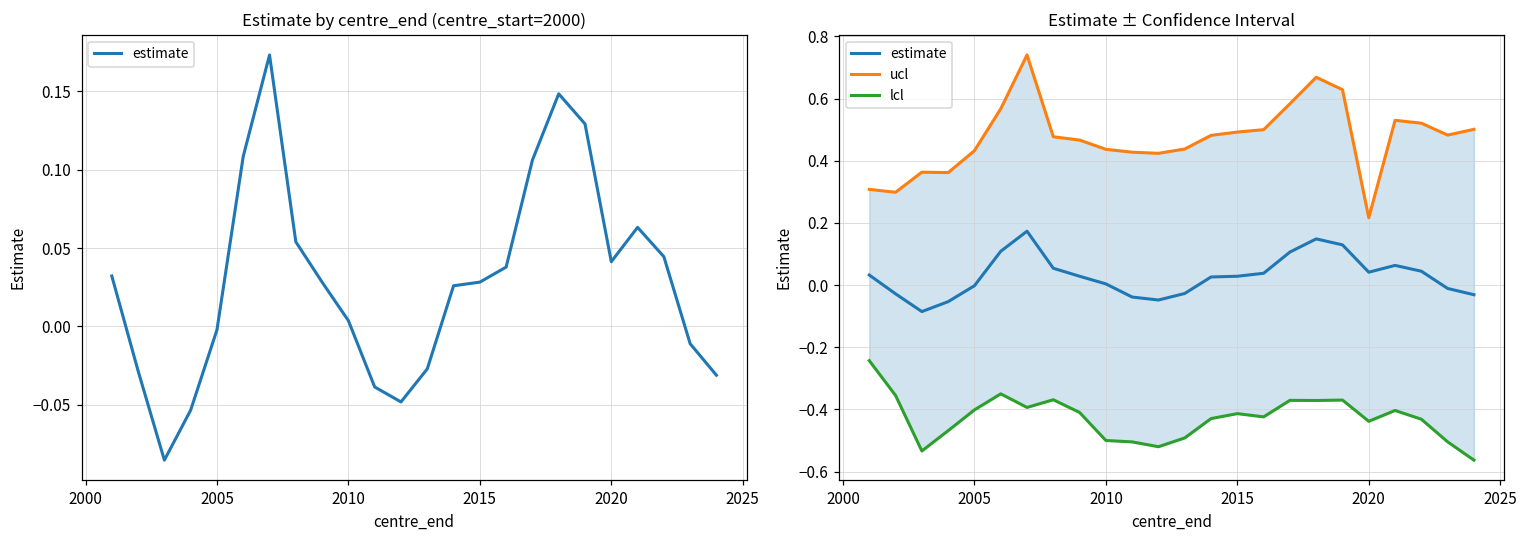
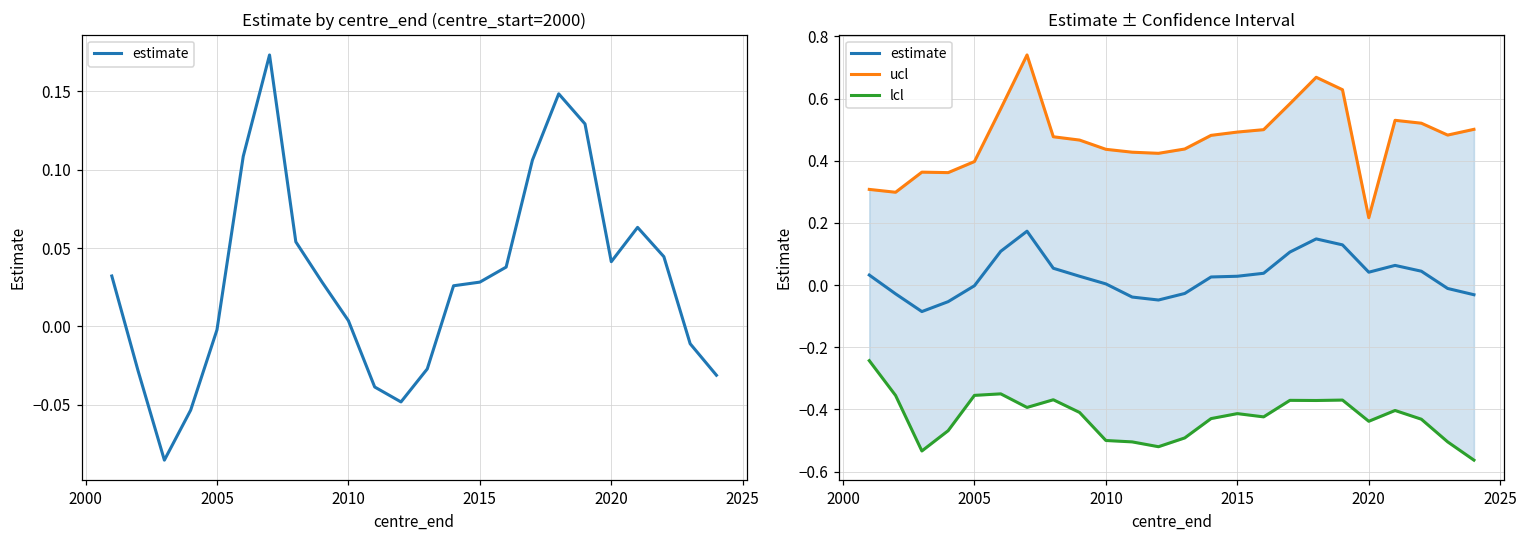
Estimate ± Confidence Interval, ucl, 2005: 0.43 -> 0.40
Estimate ± Confidence Interval, lcl, 2005: -0.40 -> -0.36
